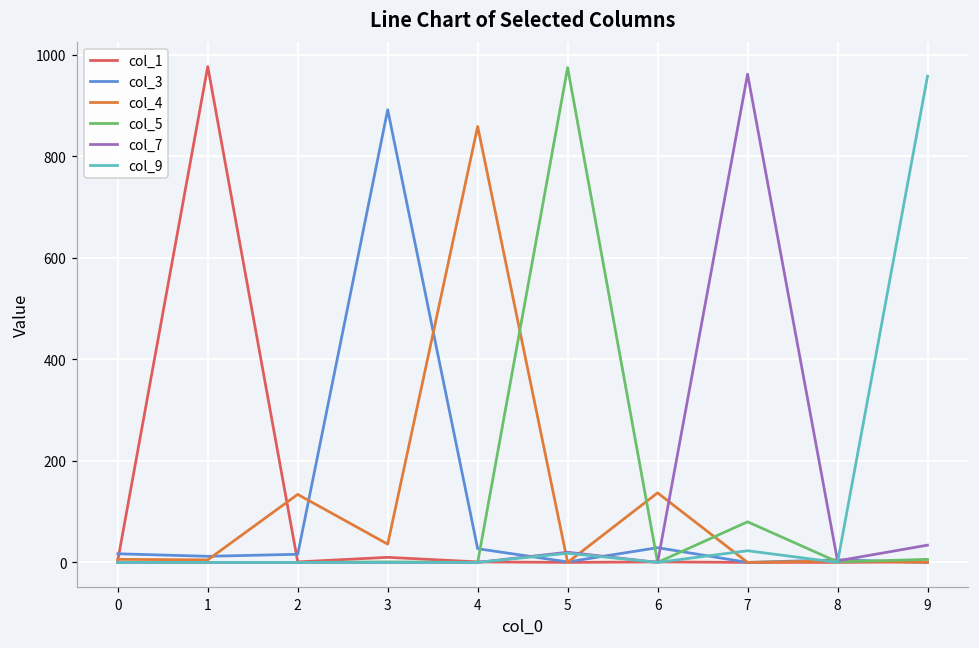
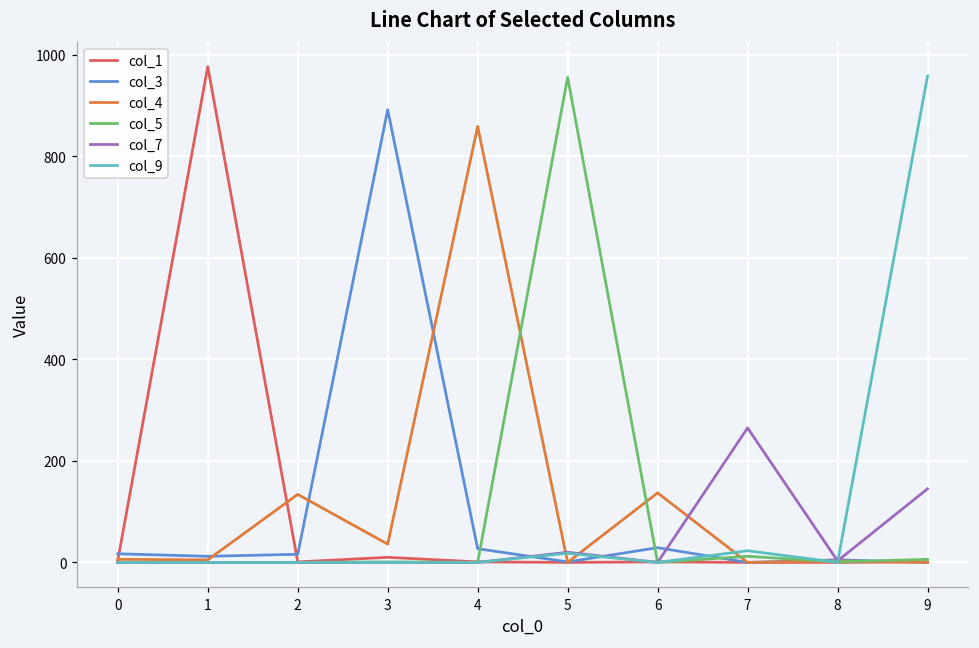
col_5, 5: 980 -> 960
col_5, 7: 80 -> 10
col_7, 7: 960 -> 270
col_7, 9: 30 -> 150
